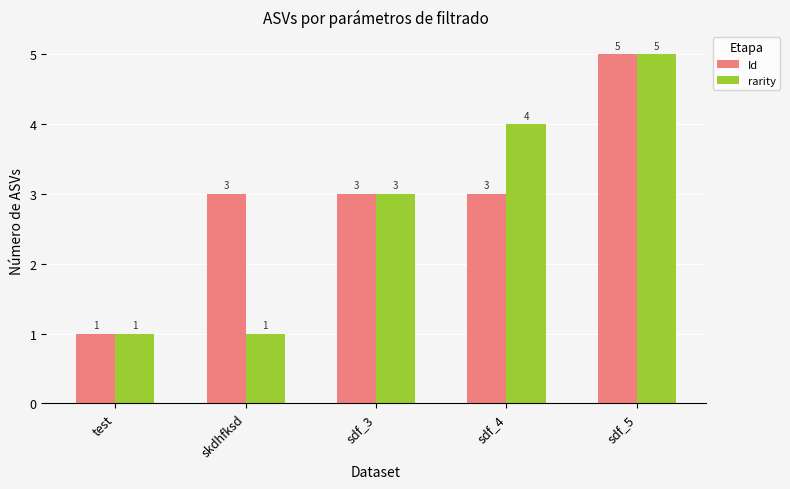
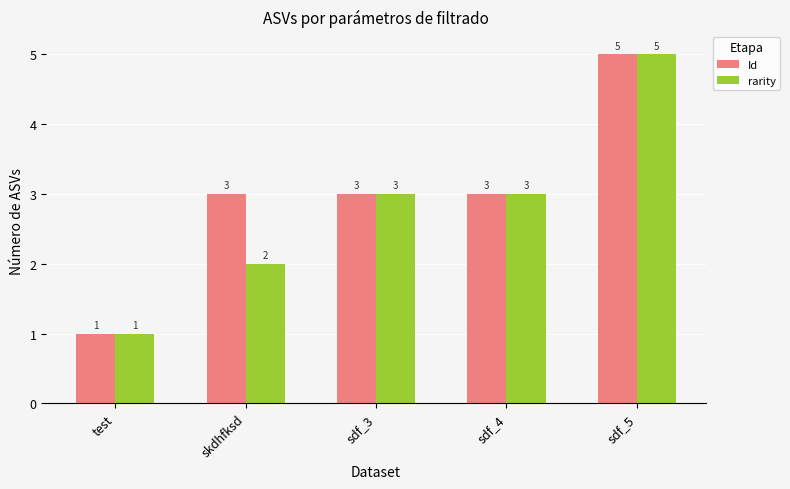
rarity, skdhfksd: 1 -> 2
rarity, sdf_4: 4 -> 3
